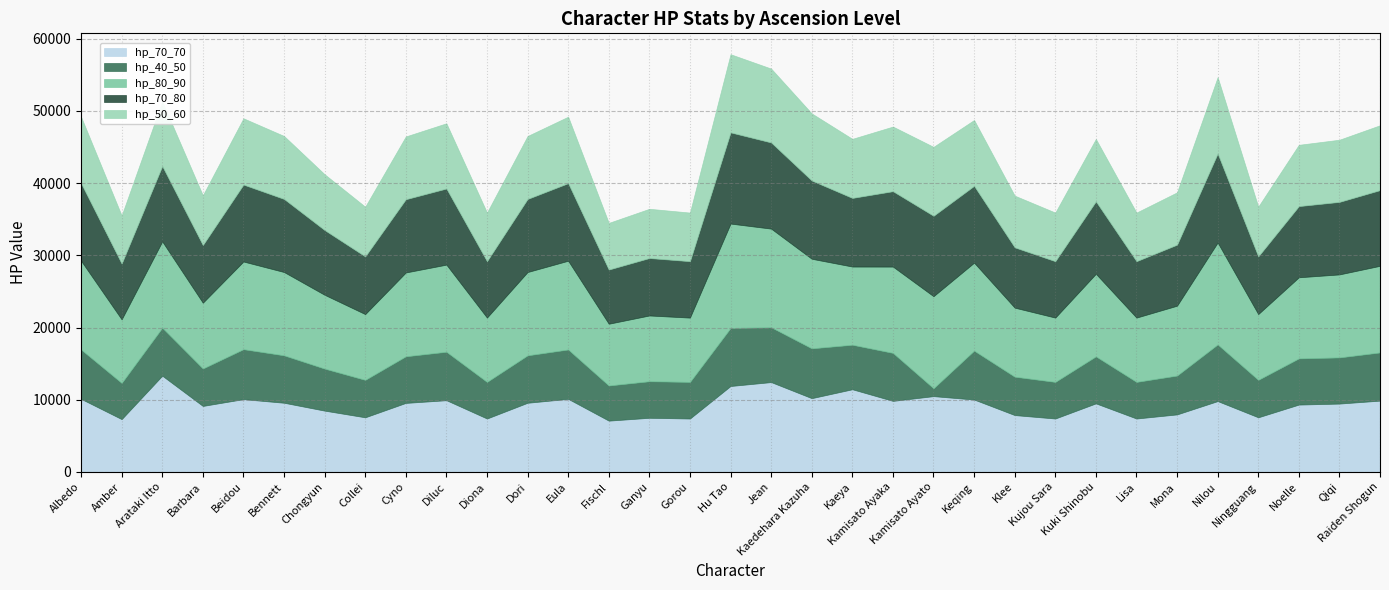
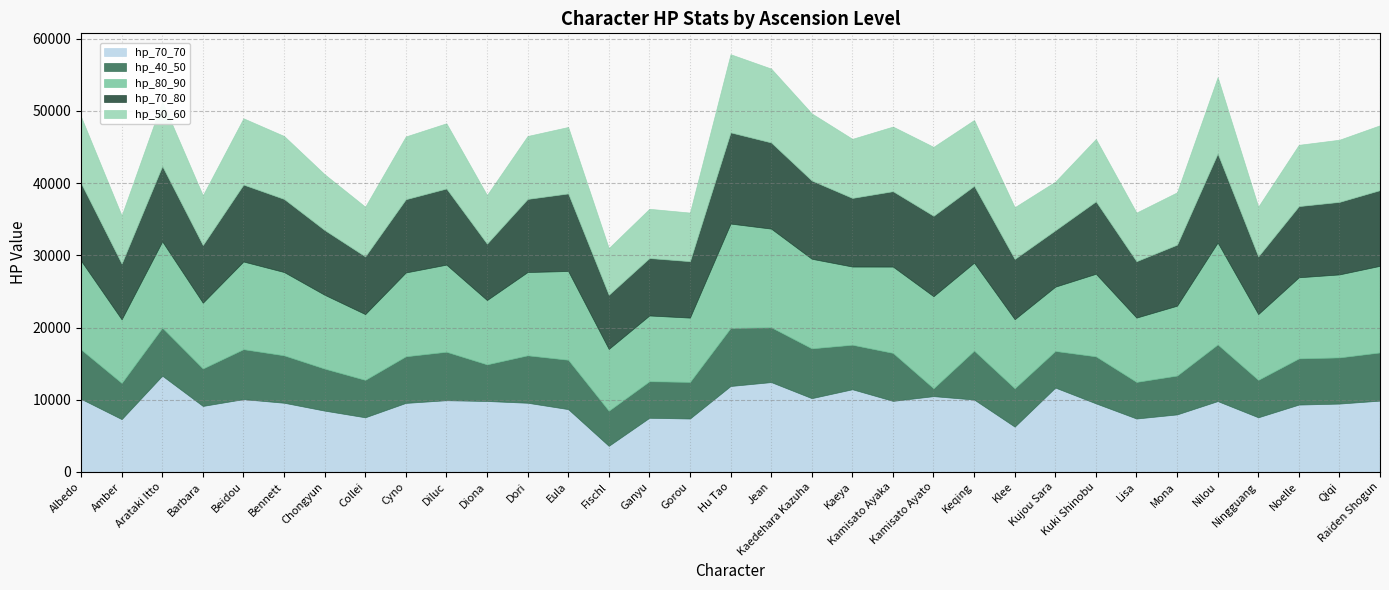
hp_70_70, Diona: 7000 -> 10000
hp_70_70, Eula: 10000 -> 9000
hp_70_70, Fischl: 7000 -> 4000
hp_70_70, Klee: 8000 -> 6000
hp_70_70, Kujou Sara: 7000 -> 12000
